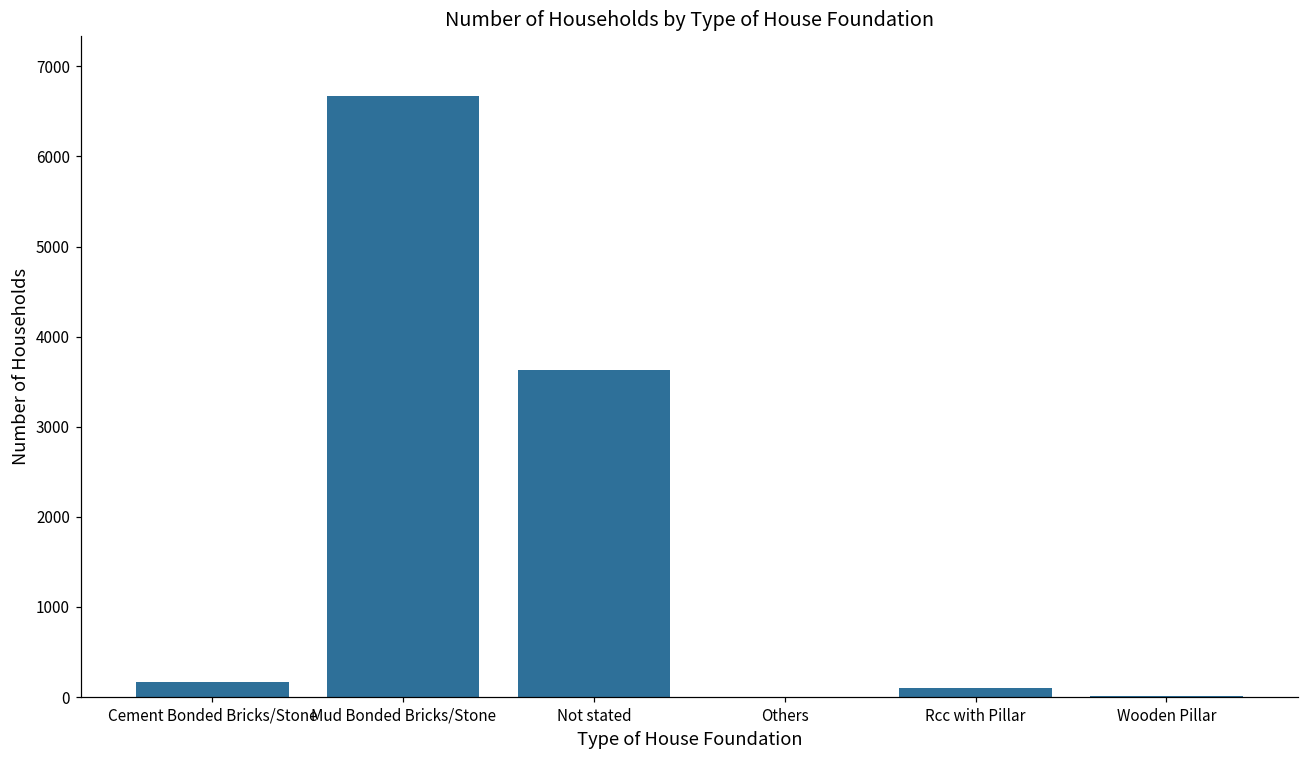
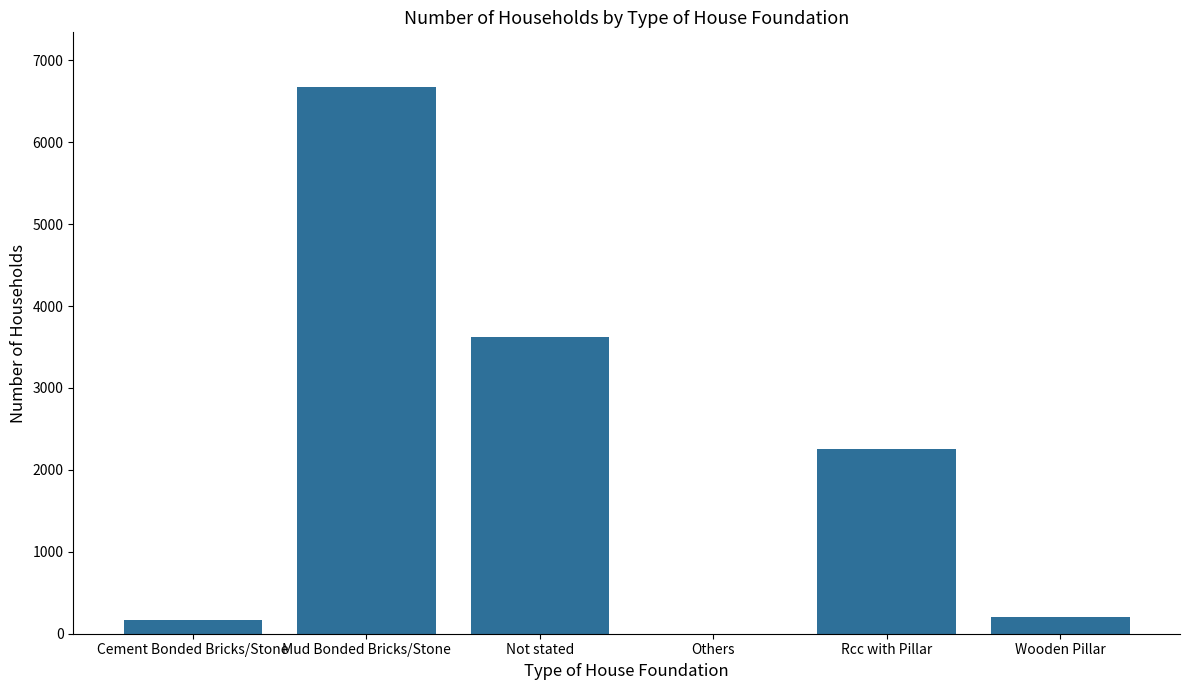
Rcc with Pillar: 100 -> 2300
Wooden Pillar: 0 -> 200
